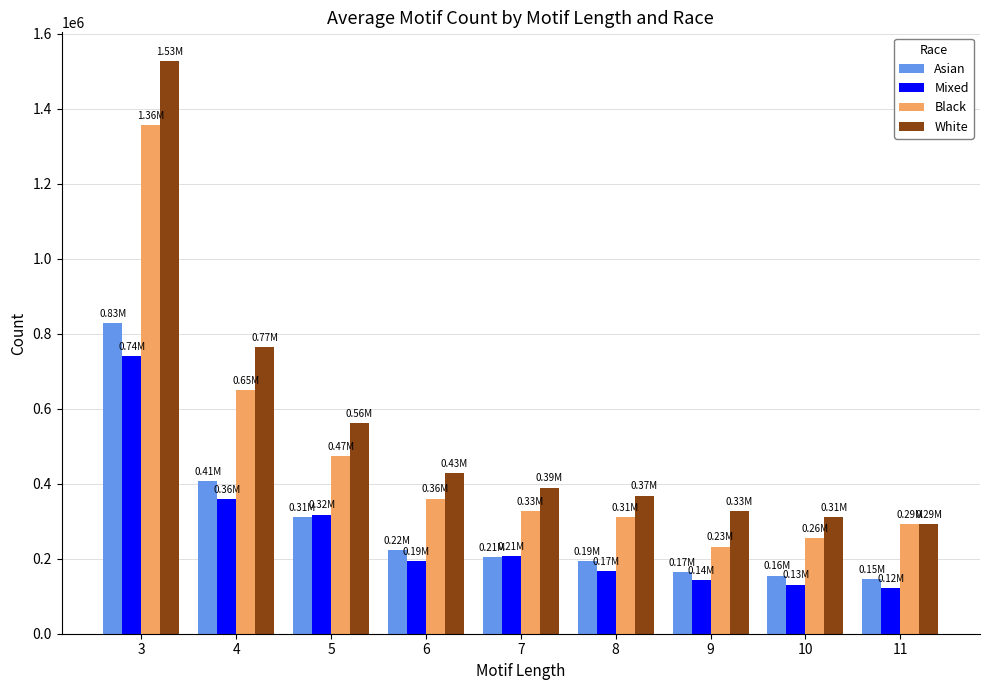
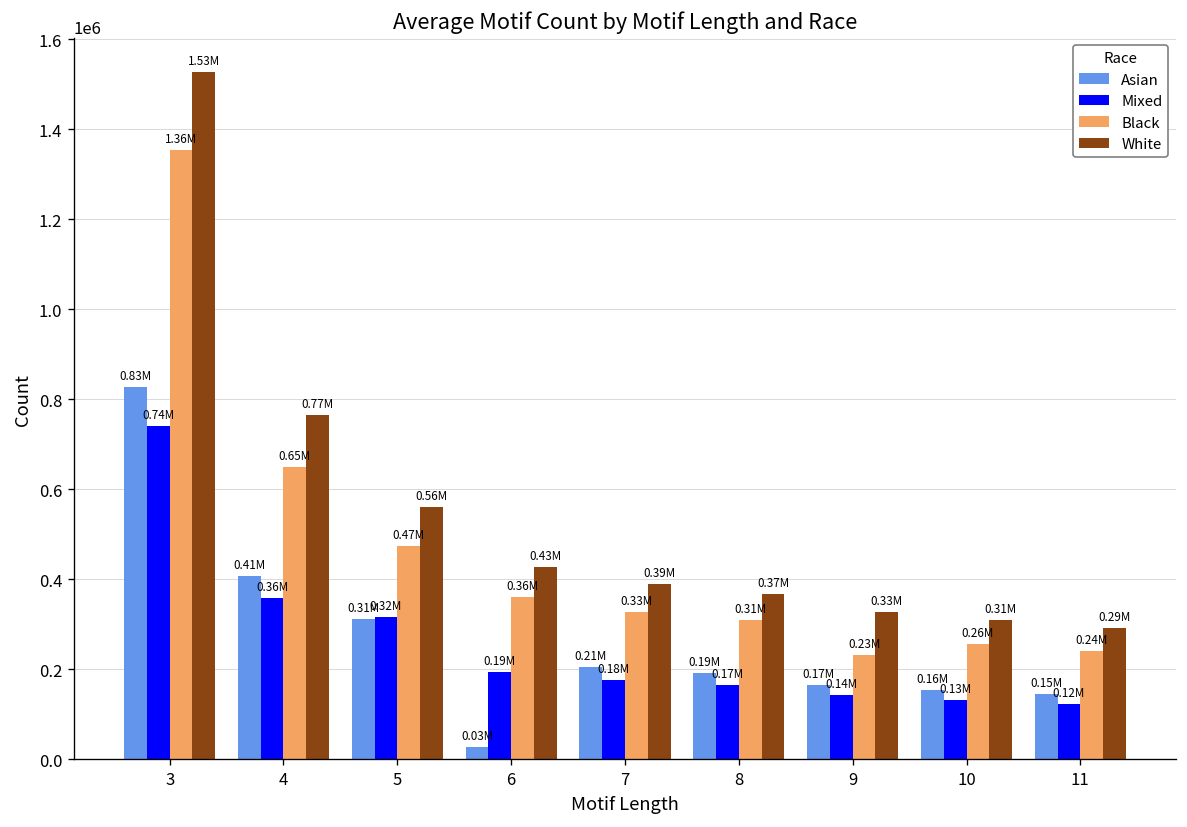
Asian, 6: 0.22M -> 0.03M
Mixed, 7: 0.21M -> 0.18M
Black, 11: 0.29M -> 0.24M
